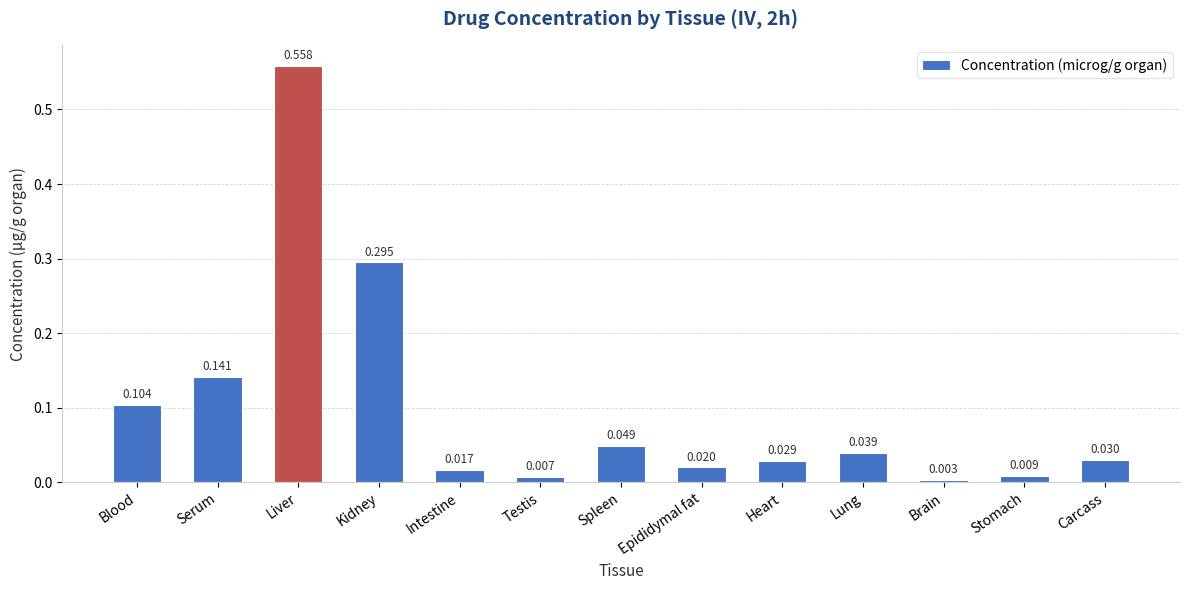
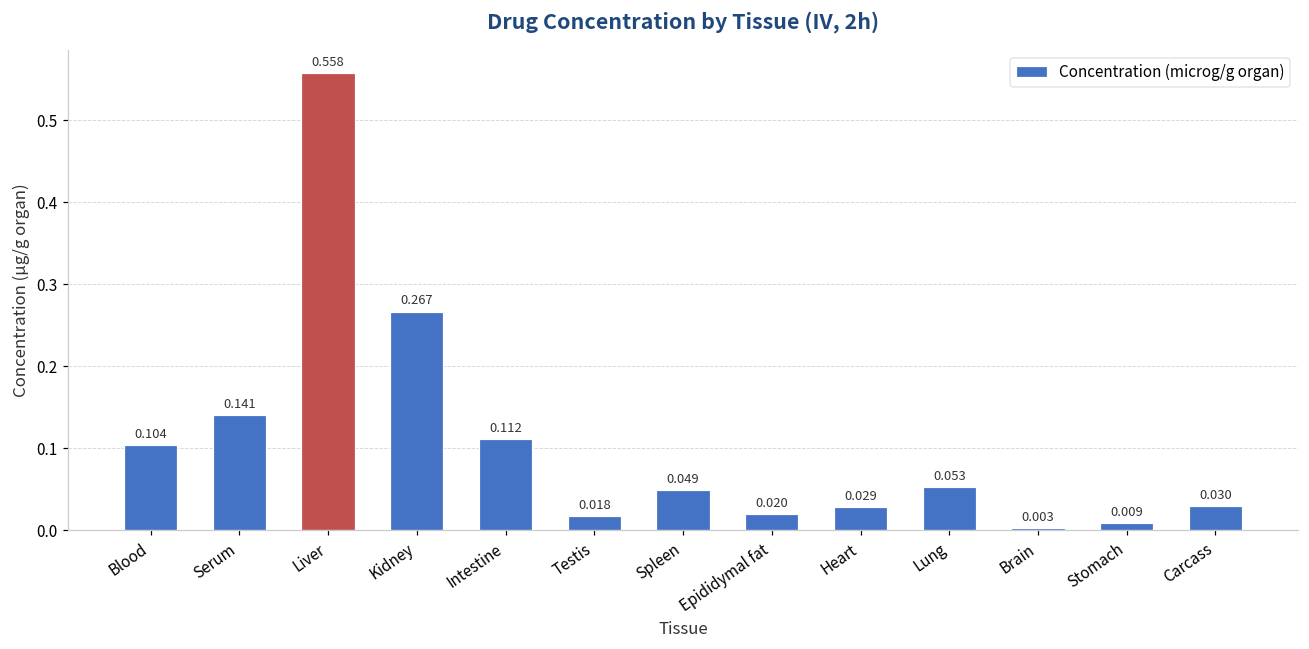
Kidney: 0.295 -> 0.267
Intestine: 0.017 -> 0.112
Testis: 0.007 -> 0.018
Lung: 0.039 -> 0.053
